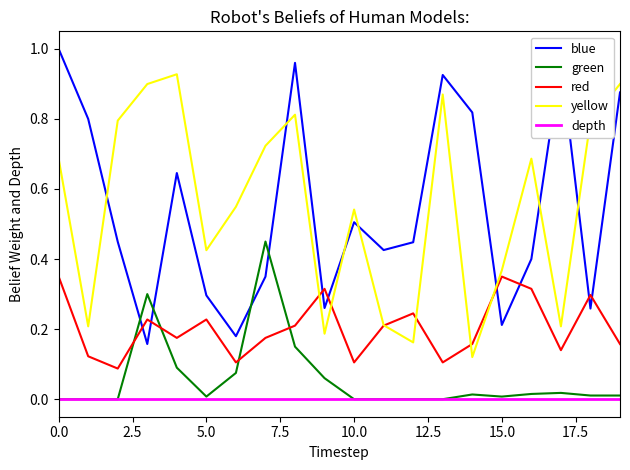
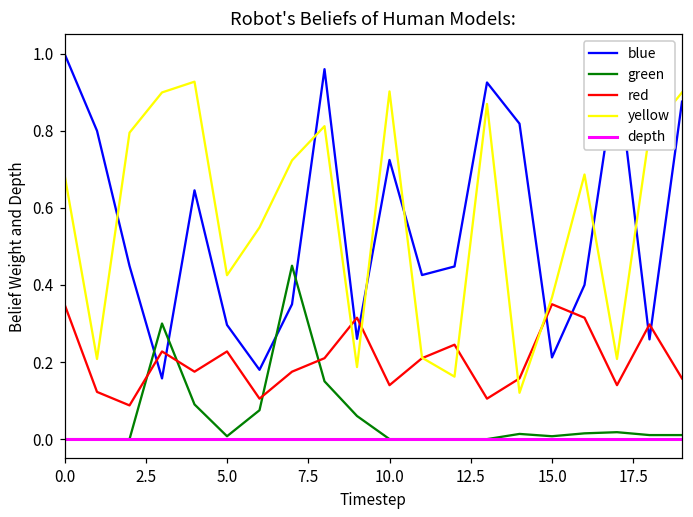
blue, 10.0: 0.51 -> 0.72
red, 10.0: 0.11 -> 0.14
yellow, 10.0: 0.54 -> 0.90
